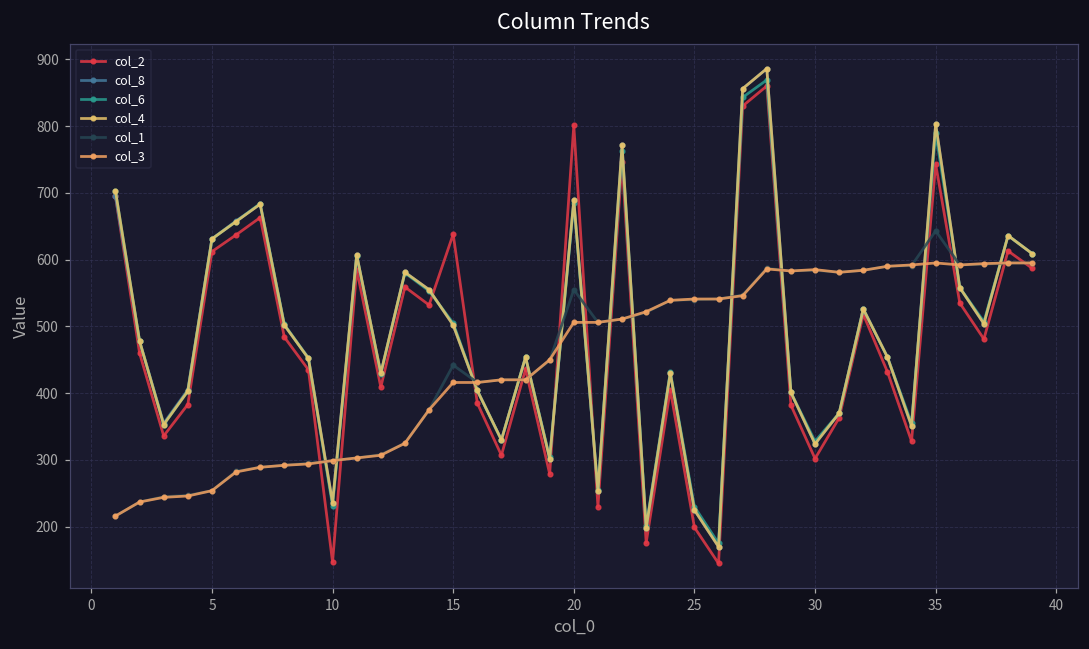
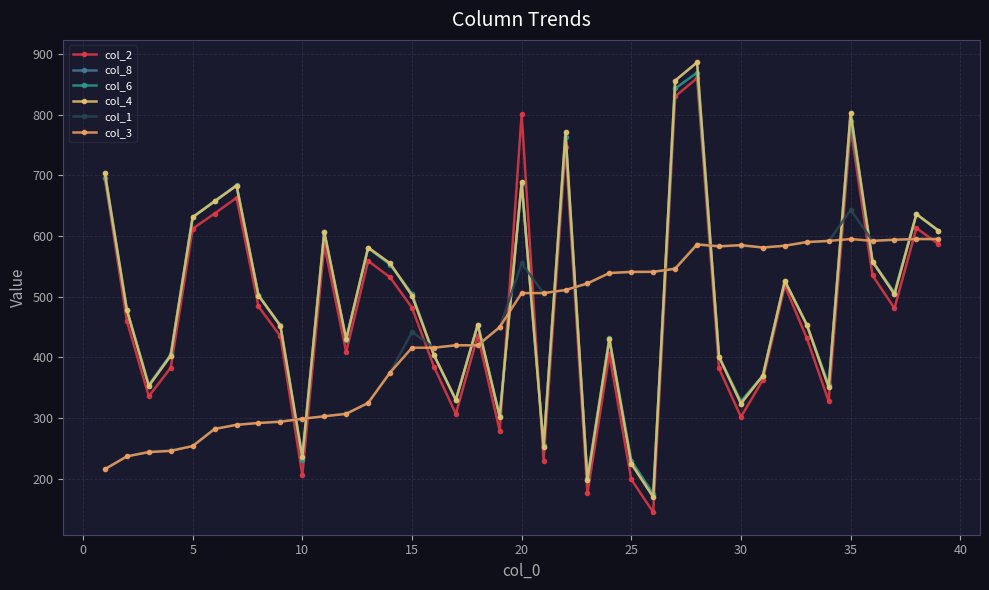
col_2, 10: 150 -> 210
col_2, 15: 640 -> 480
col_2, 35: 740 -> 780
